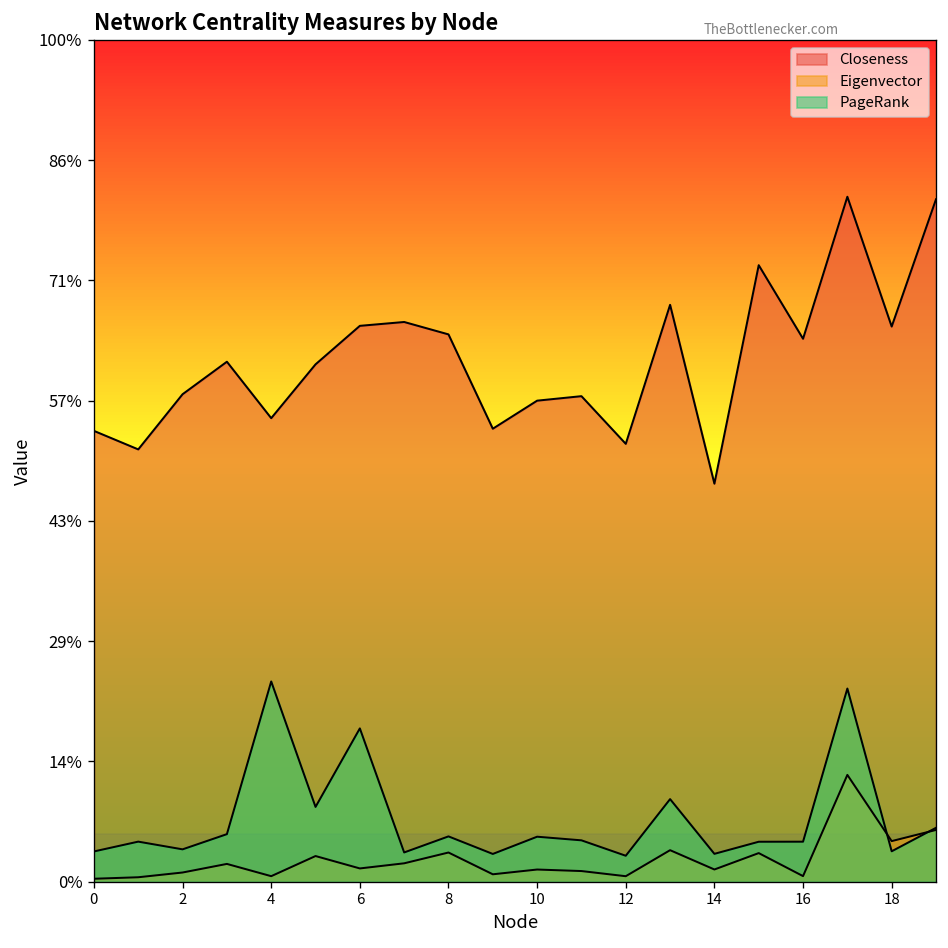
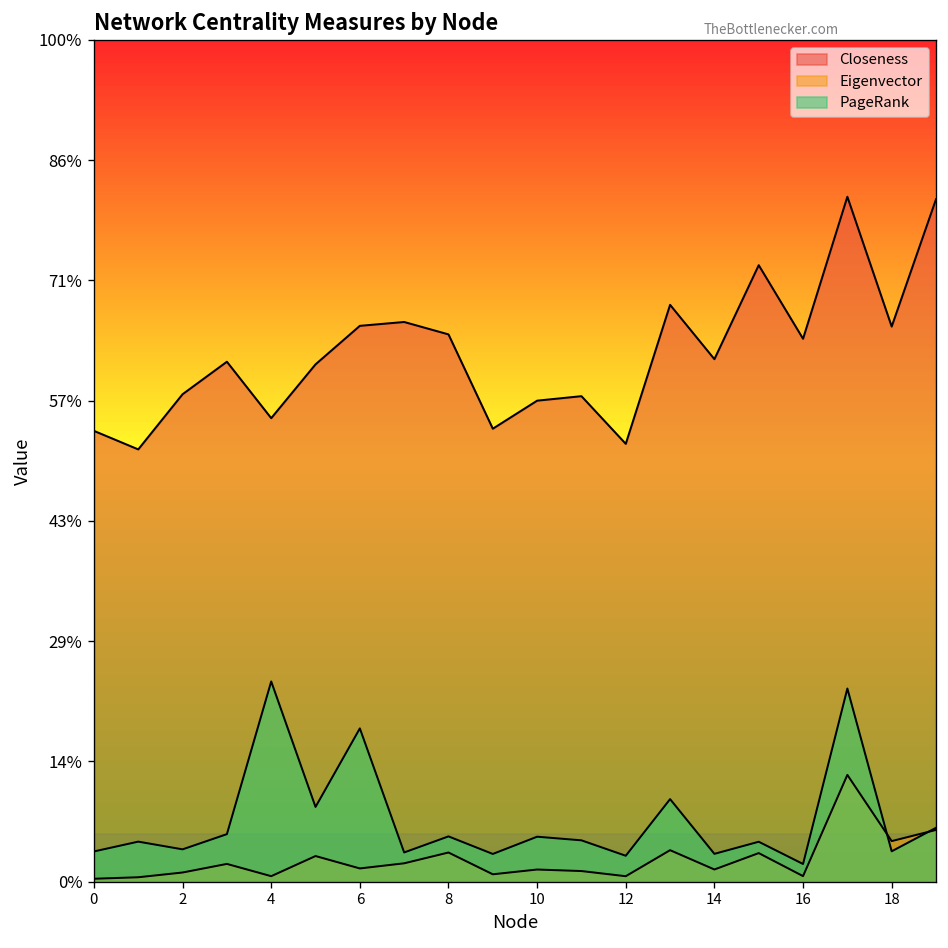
Closeness, 14: 47% -> 62%
PageRank, 16: 5% -> 2%
